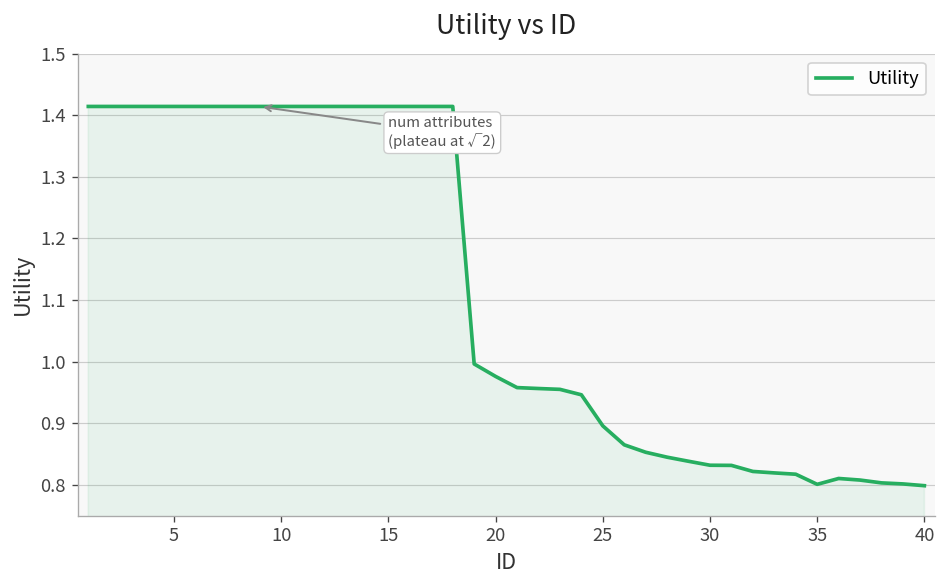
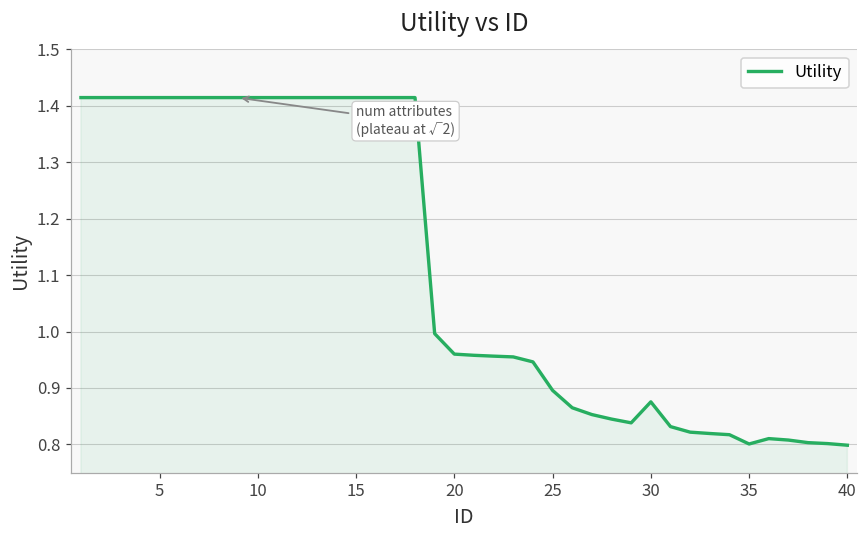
20: 0.98 -> 0.96
30: 0.83 -> 0.88
